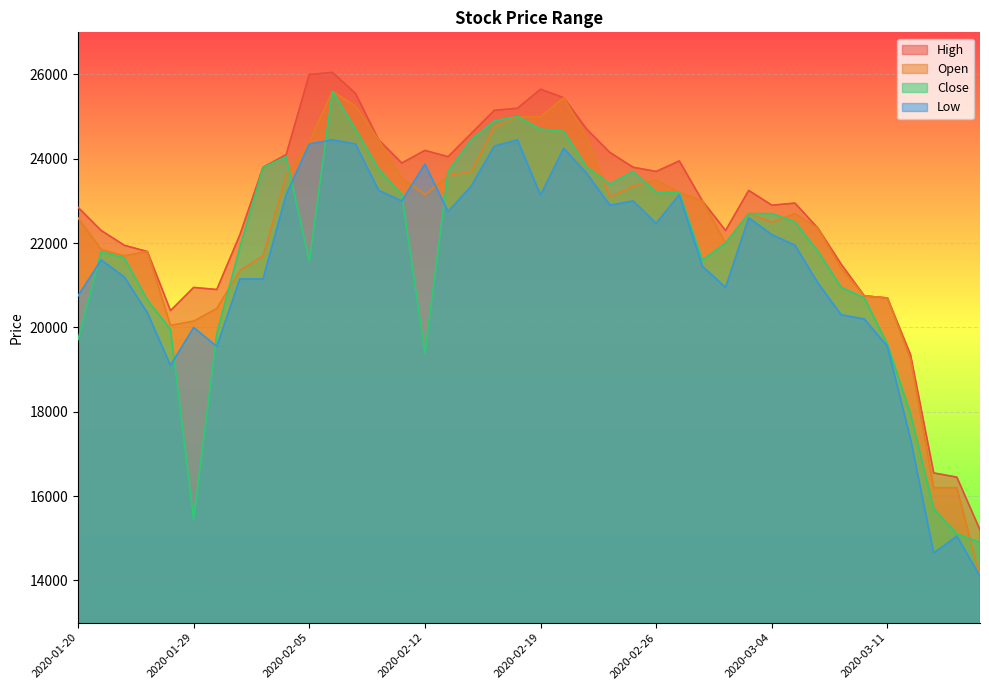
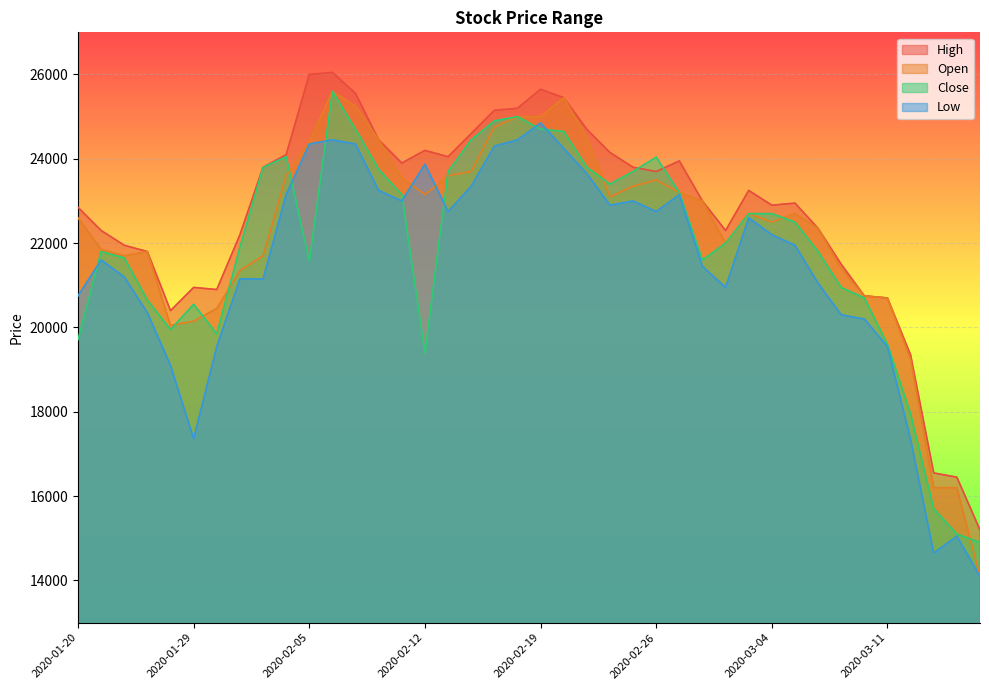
Close, 2020-01-29: 15500 -> 20600
Low, 2020-01-29: 20000 -> 17400
Low, 2020-02-19: 23100 -> 24900
Close, 2020-02-26: 23200 -> 24000
Low, 2020-02-26: 22500 -> 22800
